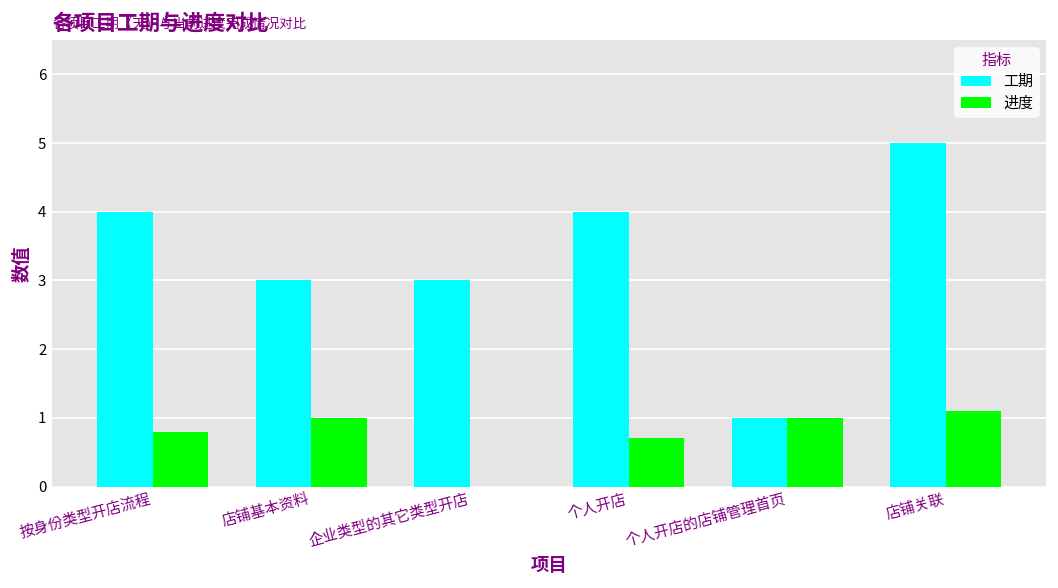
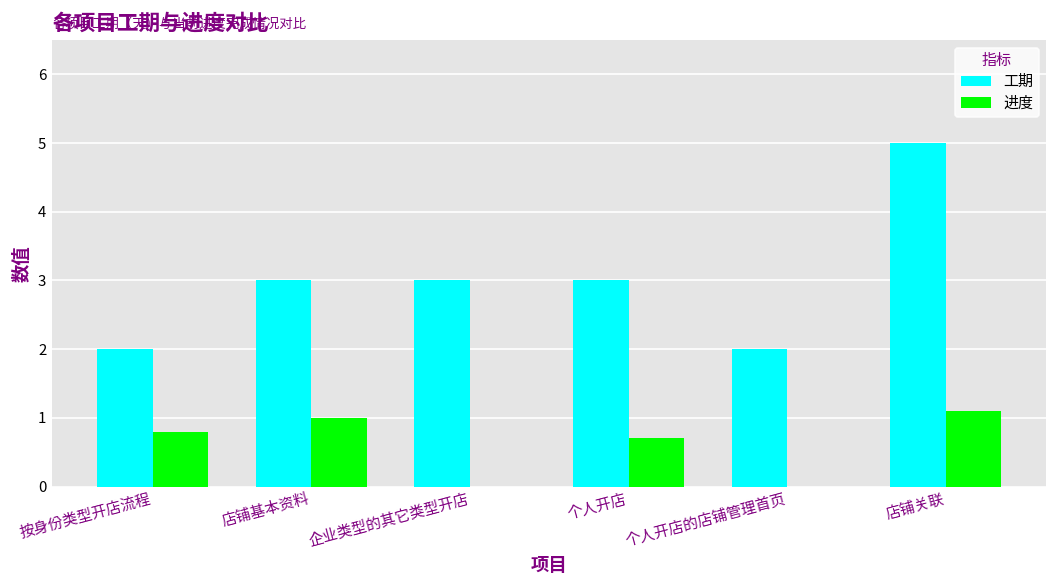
工期, 按身份类型开店流程: 4 -> 2
工期, 个人开店: 4 -> 3
工期, 个人开店的店铺管理首页: 1 -> 2
进度, 个人开店的店铺管理首页: 1 -> 0
